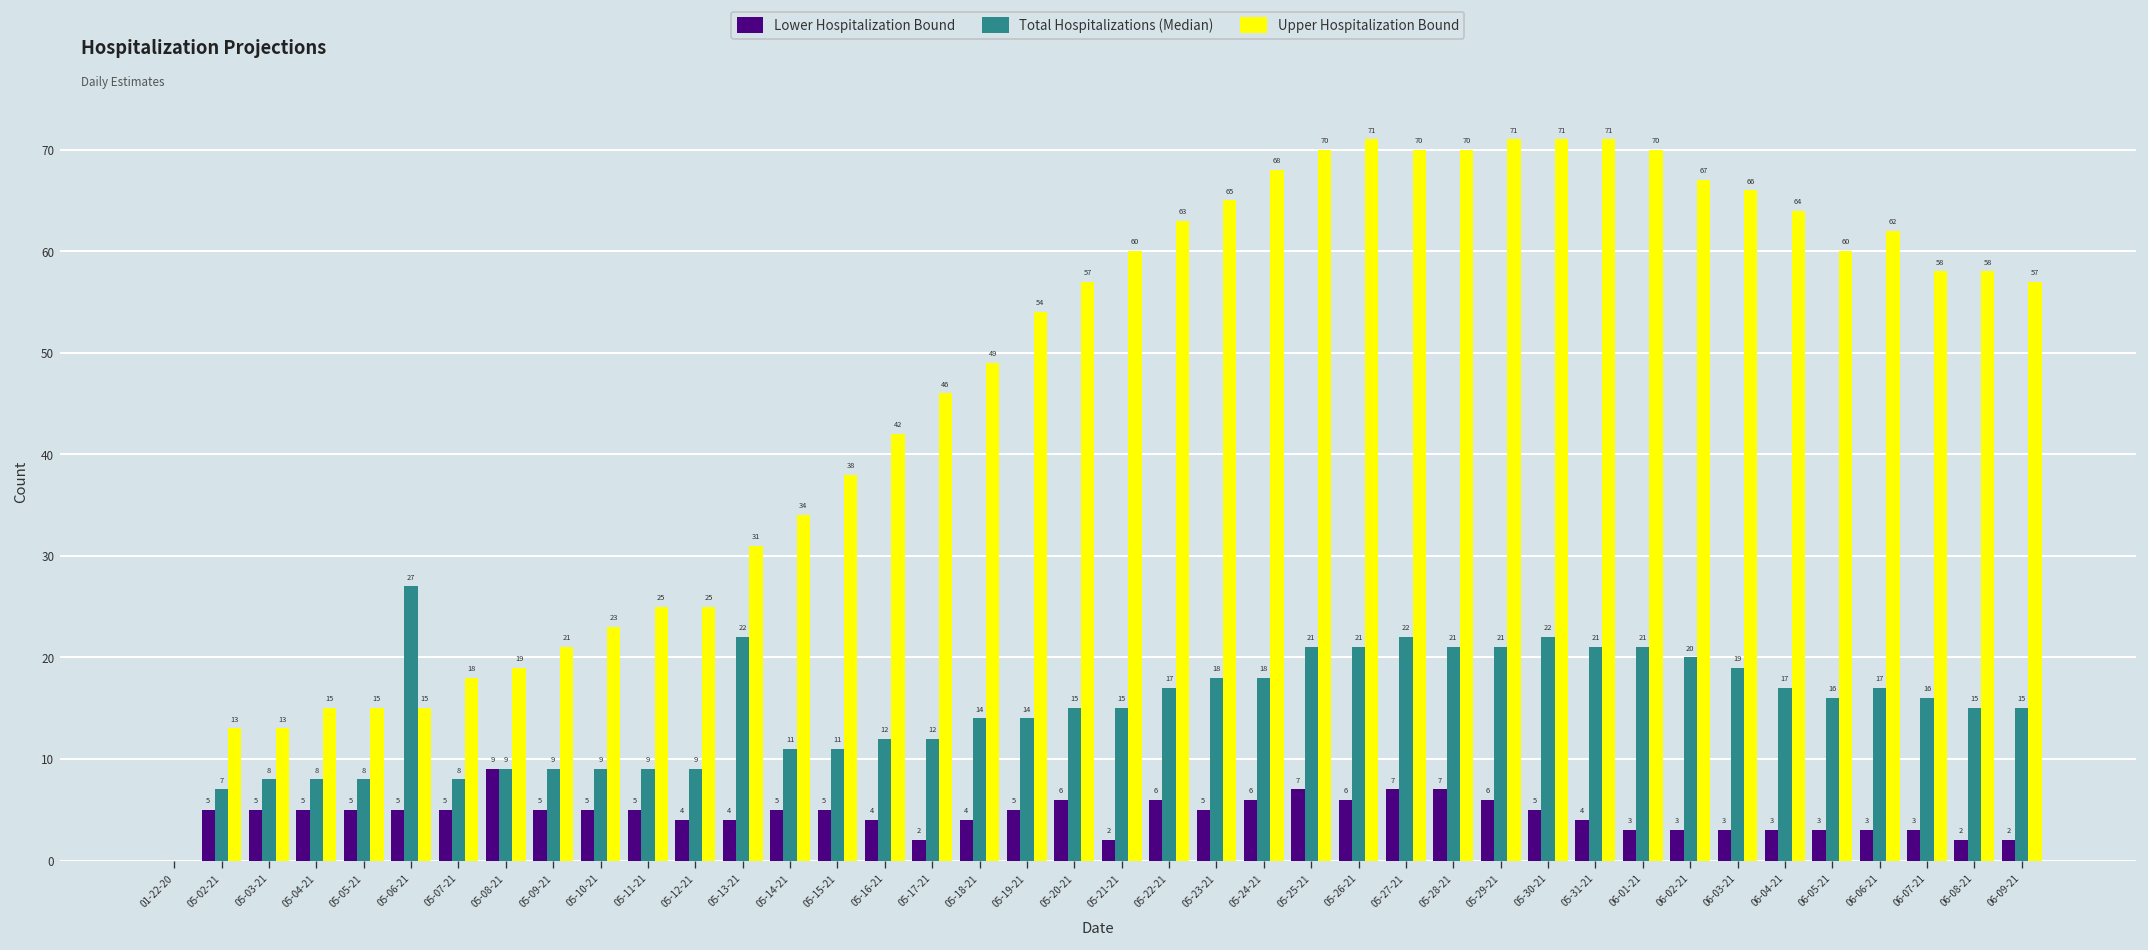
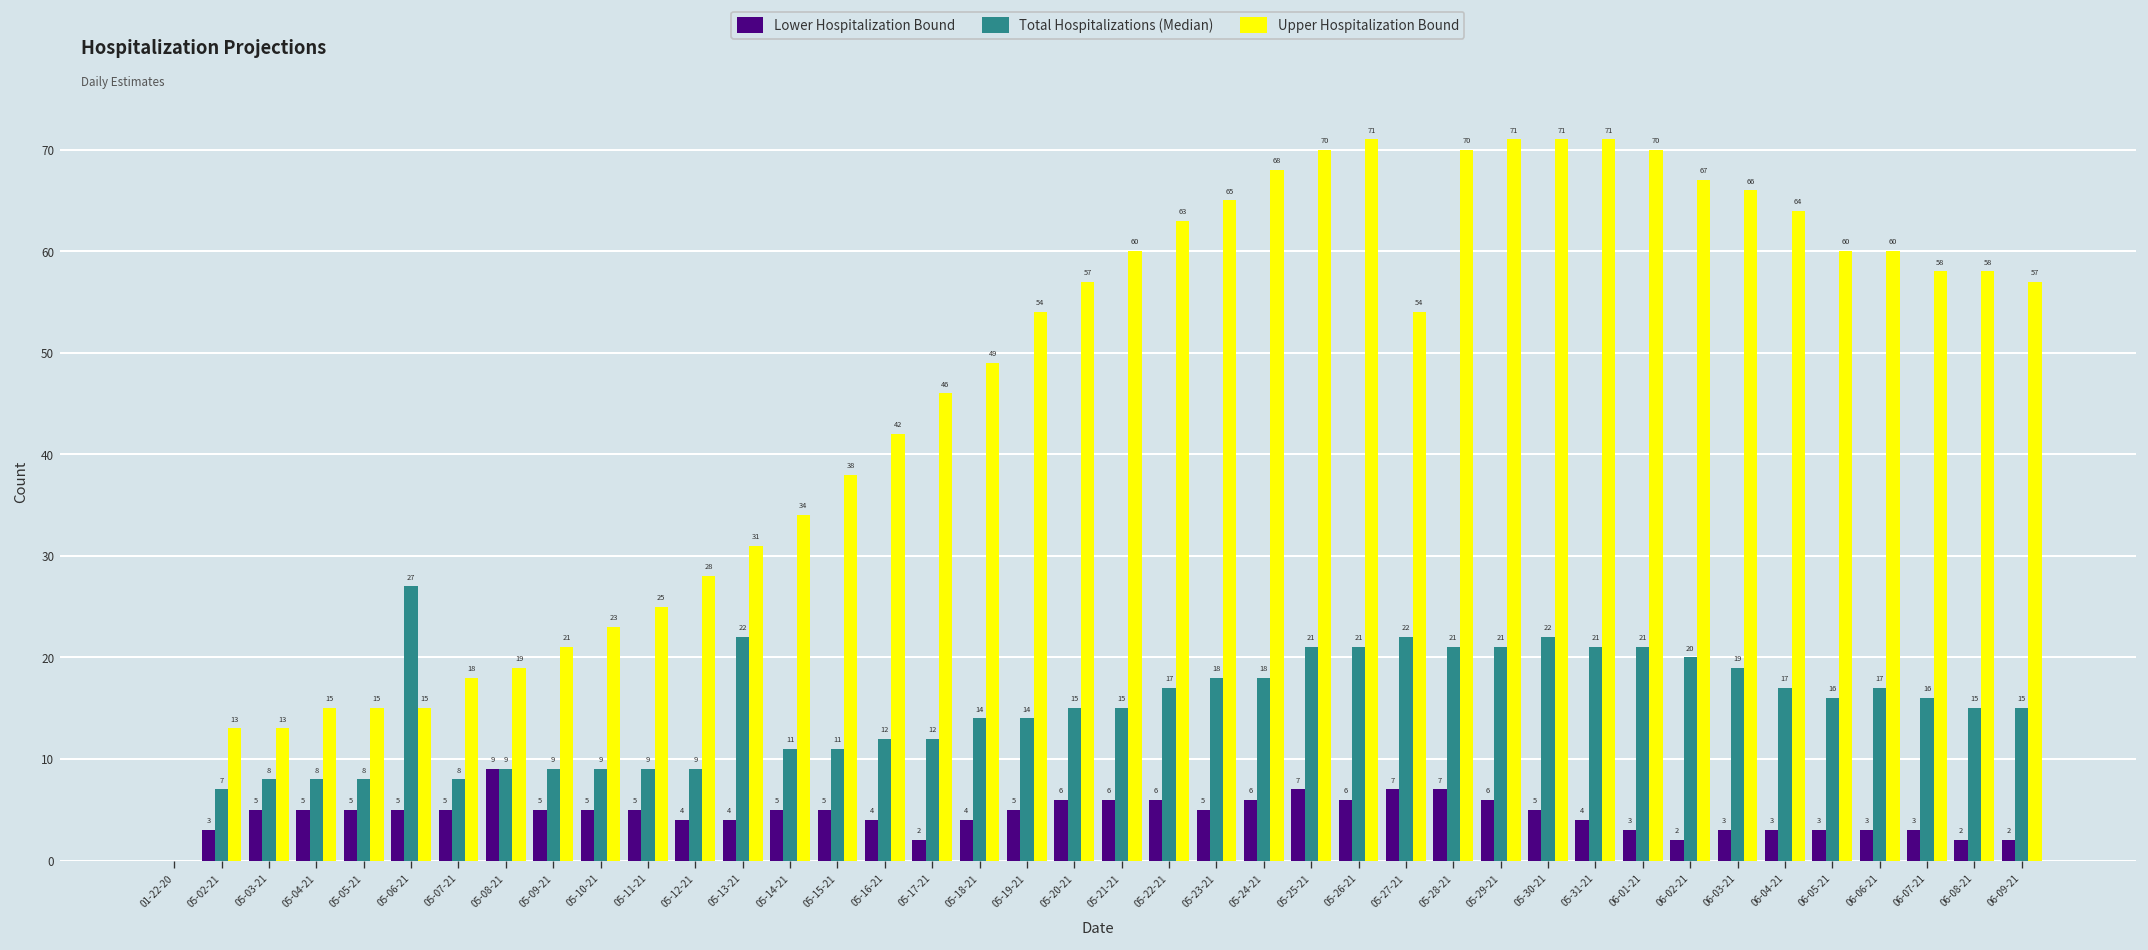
Lower Hospitalization Bound, 05-02-21: 5 -> 3
Upper Hospitalization Bound, 05-12-21: 25 -> 28
Lower Hospitalization Bound, 05-21-21: 2 -> 6
Upper Hospitalization Bound, 05-27-21: 70 -> 54
Lower Hospitalization Bound, 06-02-21: 3 -> 2
Upper Hospitalization Bound, 06-06-21: 62 -> 60
